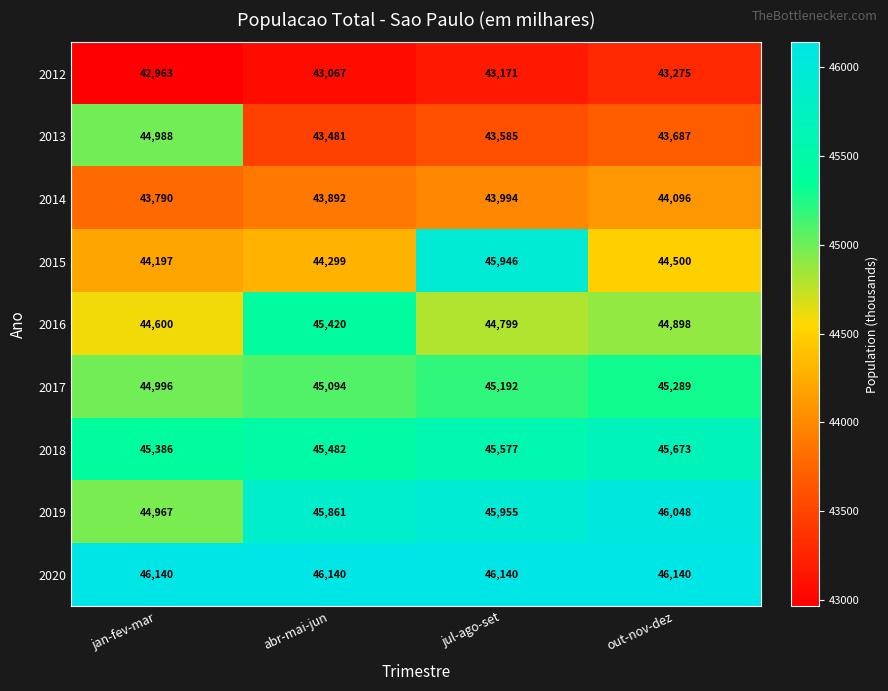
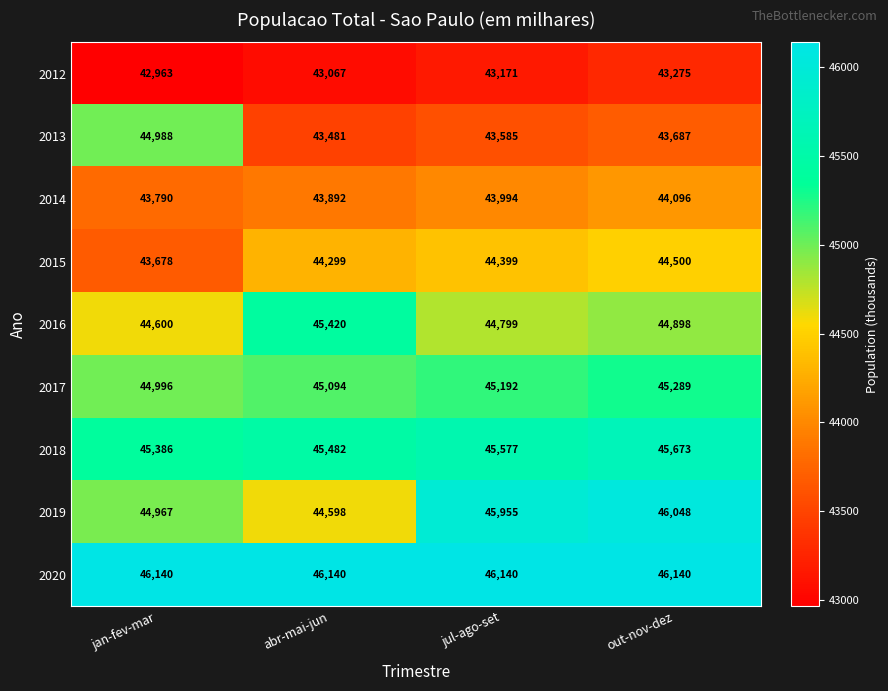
2015, jan-fev-mar: 44,197 -> 43,678
2015, jul-ago-set: 45,946 -> 44,399
2019, abr-mai-jun: 45,861 -> 44,598
